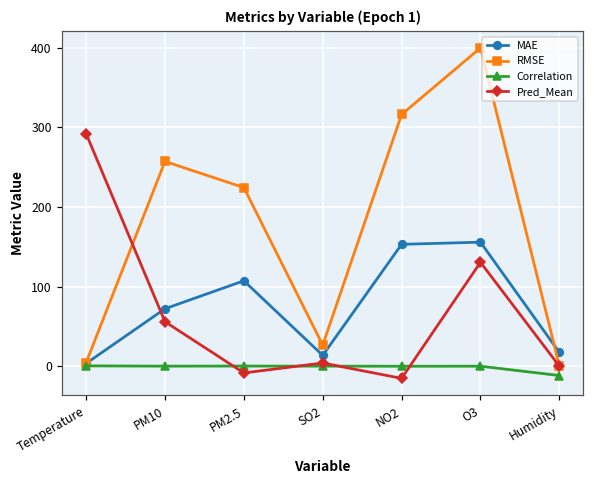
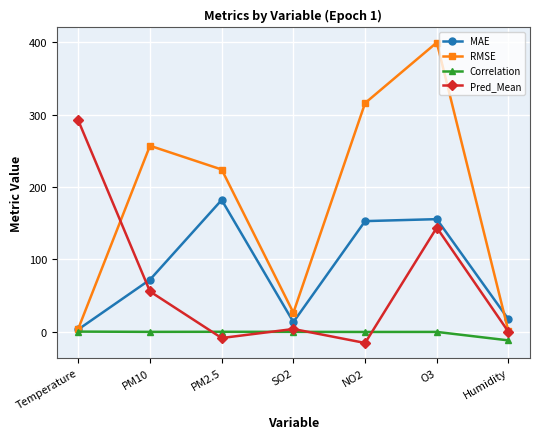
MAE, PM2.5: 110 -> 180
Pred_Mean, O3: 130 -> 140
